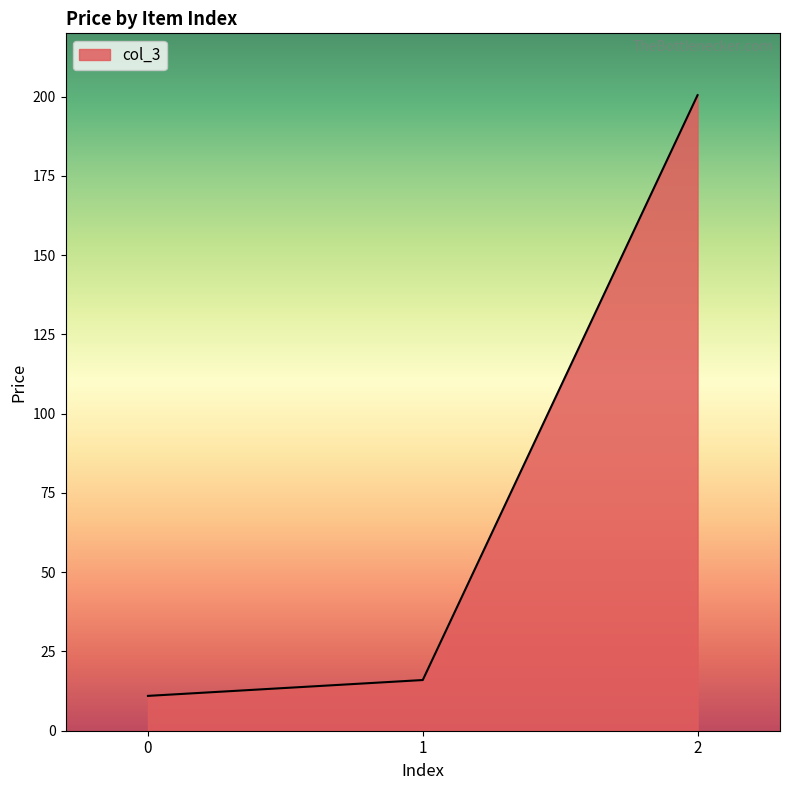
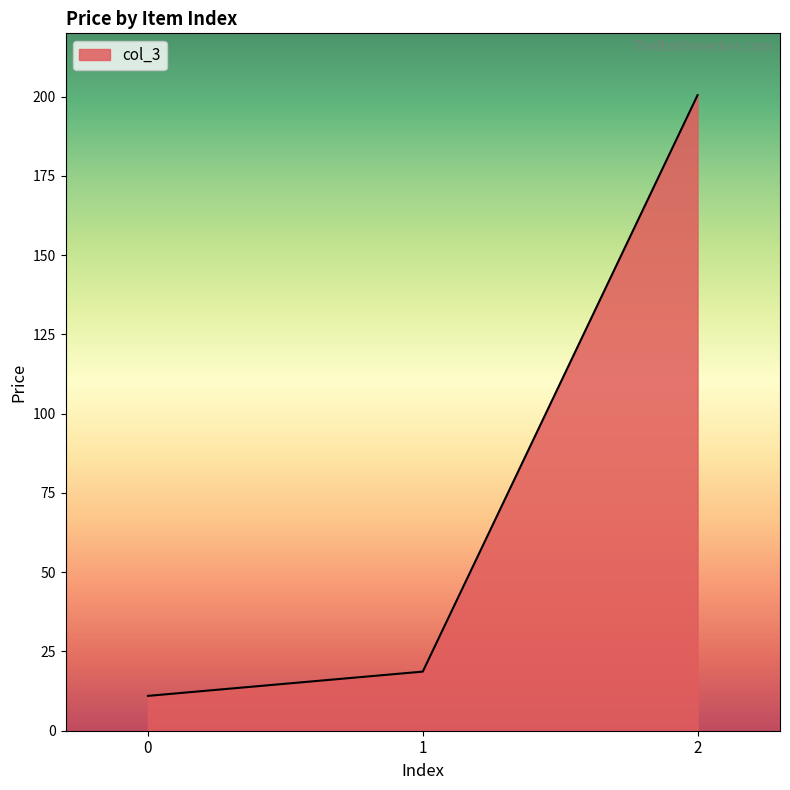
1: 16 -> 19
